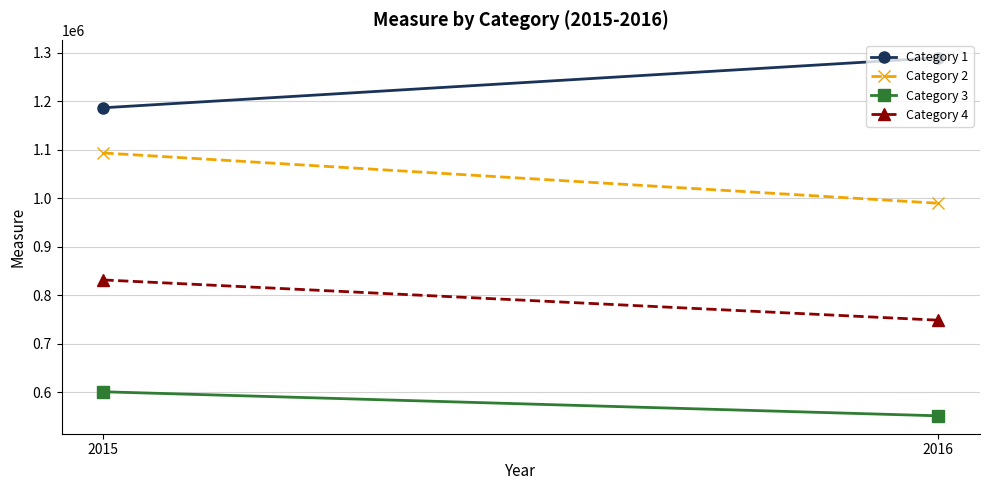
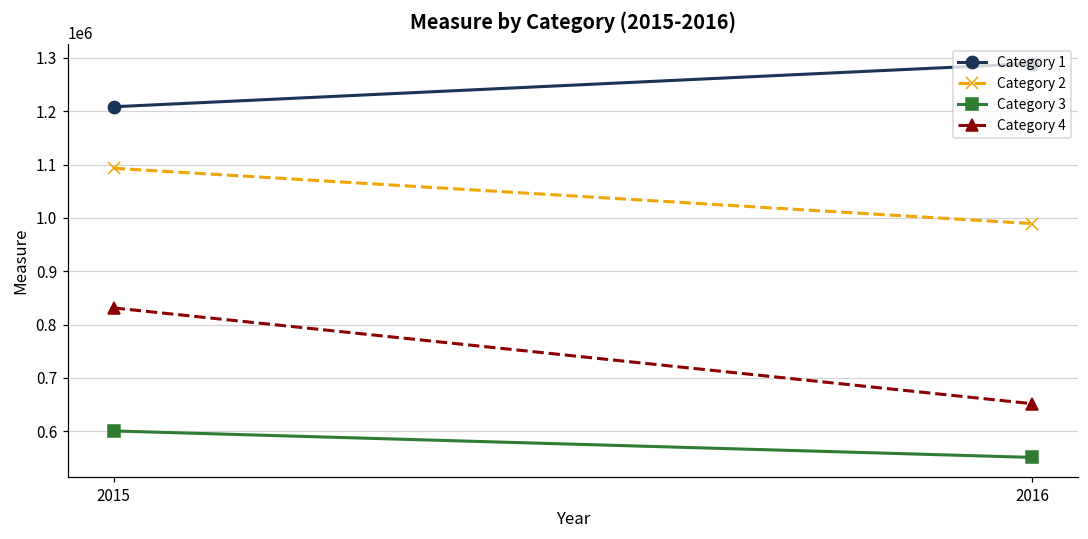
Category 1, 2015: 1190000 -> 1210000
Category 4, 2016: 750000 -> 650000
